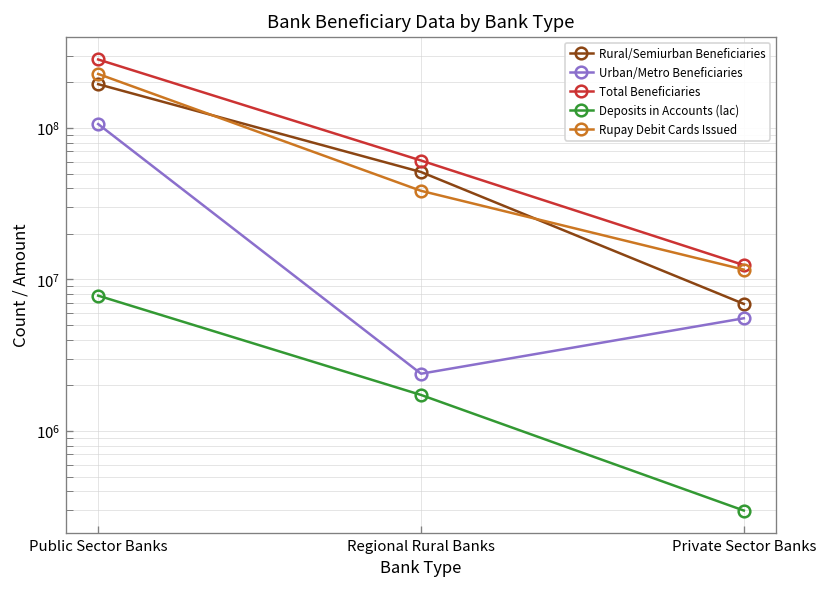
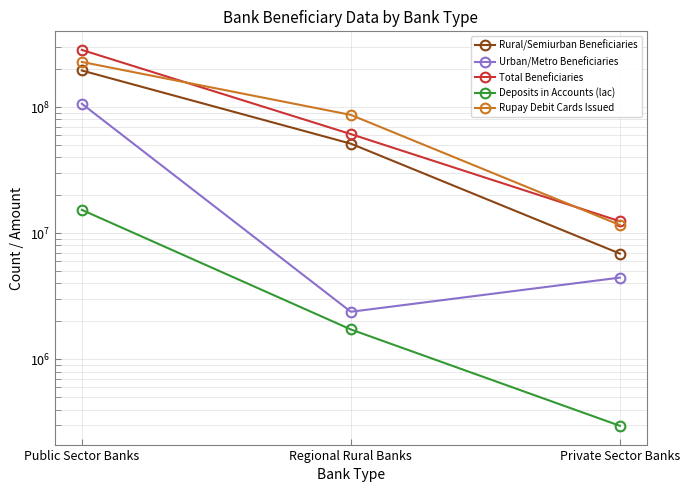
Deposits in Accounts (lac), Public Sector Banks: 8000000 -> 15000000
Rupay Debit Cards Issued, Regional Rural Banks: 38000000 -> 90000000
Urban/Metro Beneficiaries, Private Sector Banks: 6000000 -> 4400000
